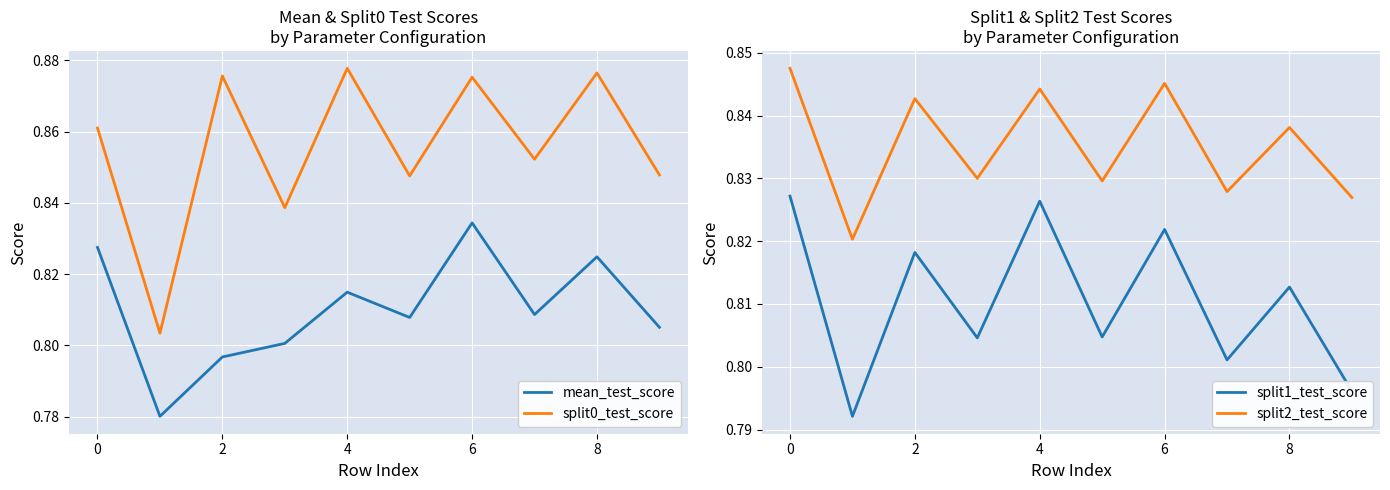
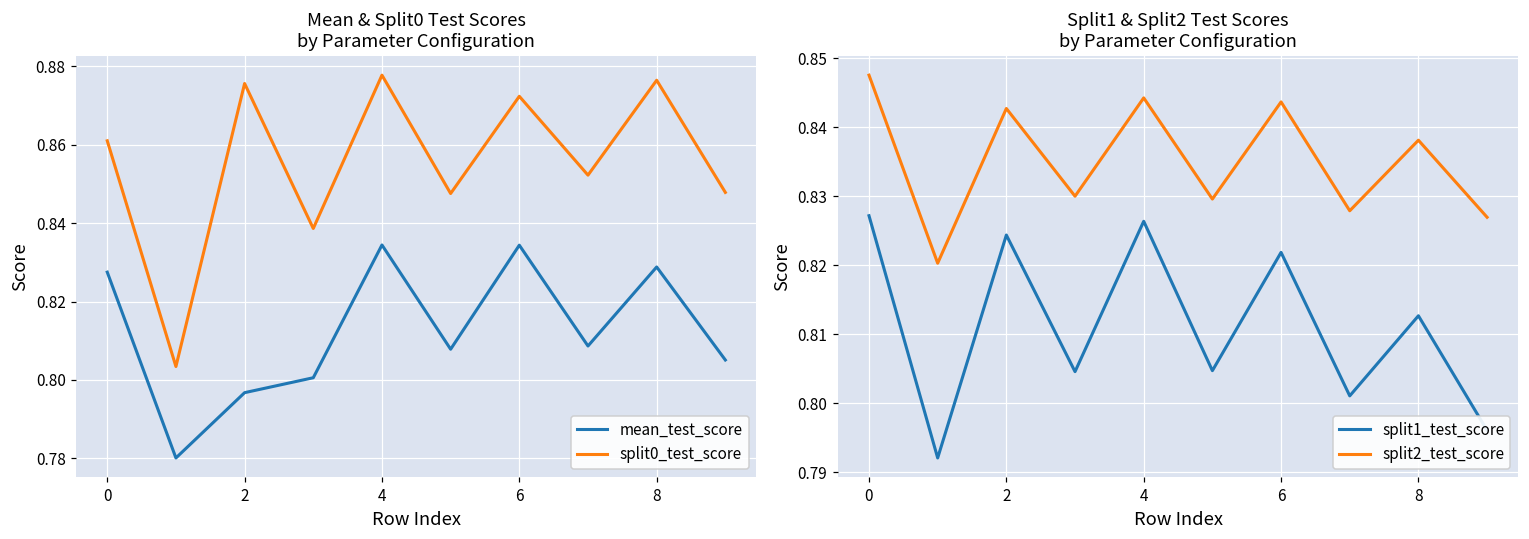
Mean & Split0 Test Scores by Parameter Configuration, mean_test_score, 4: 0.815 -> 0.834
Mean & Split0 Test Scores by Parameter Configuration, split0_test_score, 6: 0.875 -> 0.872
Mean & Split0 Test Scores by Parameter Configuration, mean_test_score, 8: 0.825 -> 0.829
Split1 & Split2 Test Scores by Parameter Configuration, split1_test_score, 2: 0.818 -> 0.824
Split1 & Split2 Test Scores by Parameter Configuration, split2_test_score, 6: 0.845 -> 0.844
